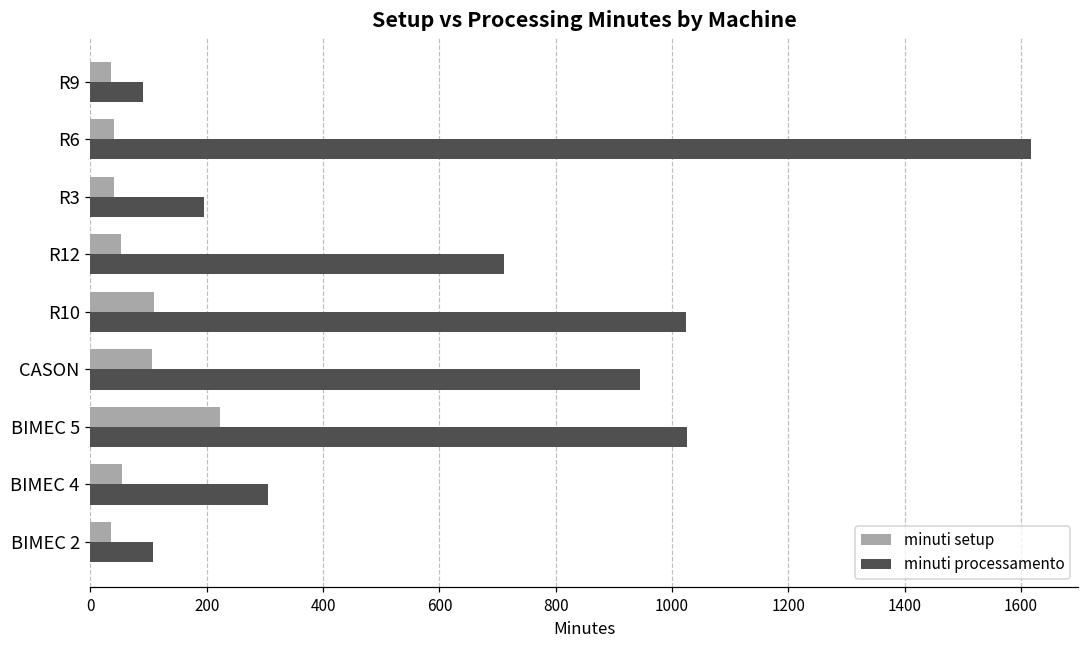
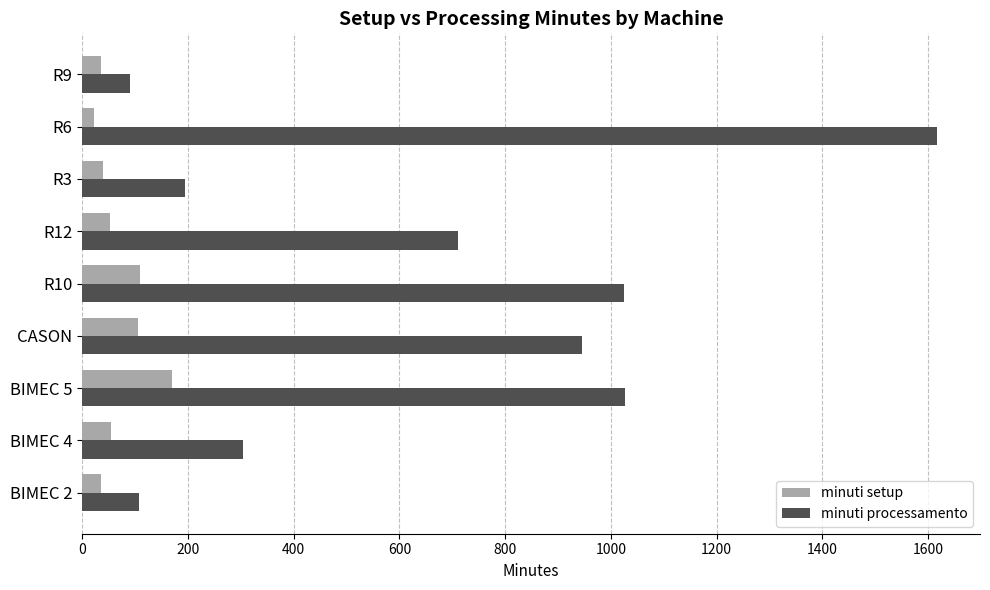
minuti setup, R6: 40 -> 20
minuti setup, BIMEC 5: 220 -> 170
